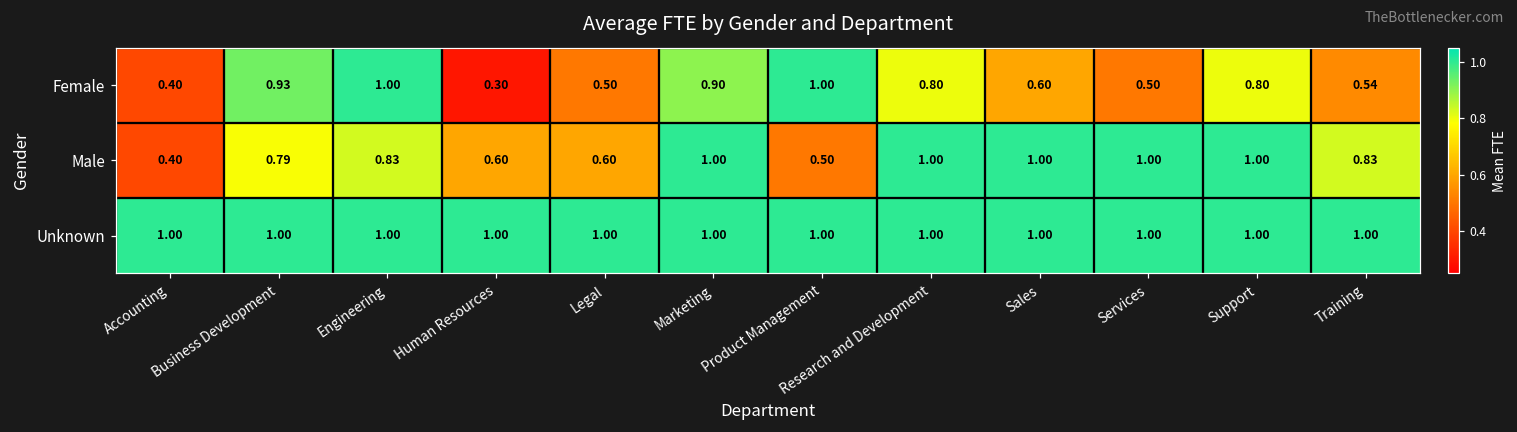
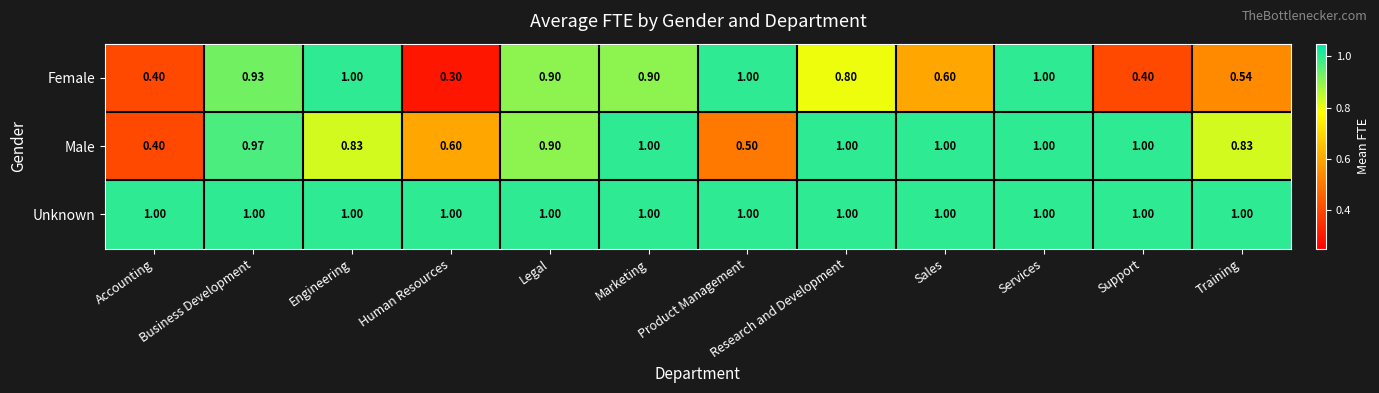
Female, Legal: 0.50 -> 0.90
Female, Services: 0.50 -> 1.00
Female, Support: 0.80 -> 0.40
Male, Business Development: 0.79 -> 0.97
Male, Legal: 0.60 -> 0.90
